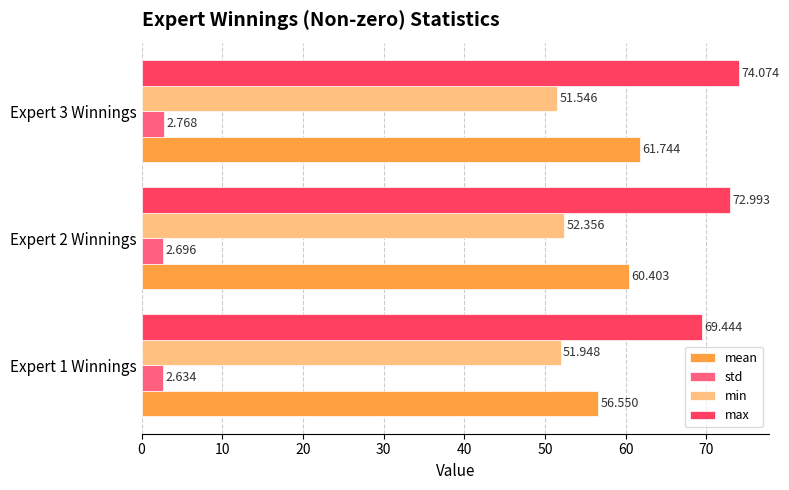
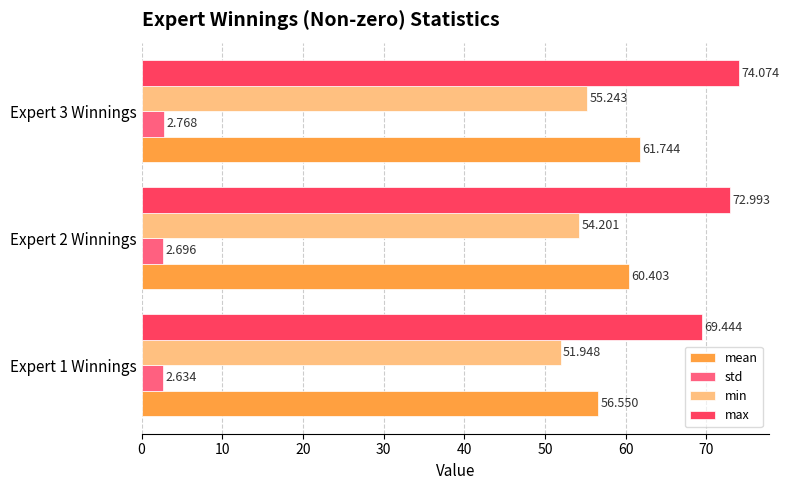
min, Expert 3 Winnings: 51.546 -> 55.243
min, Expert 2 Winnings: 52.356 -> 54.201
